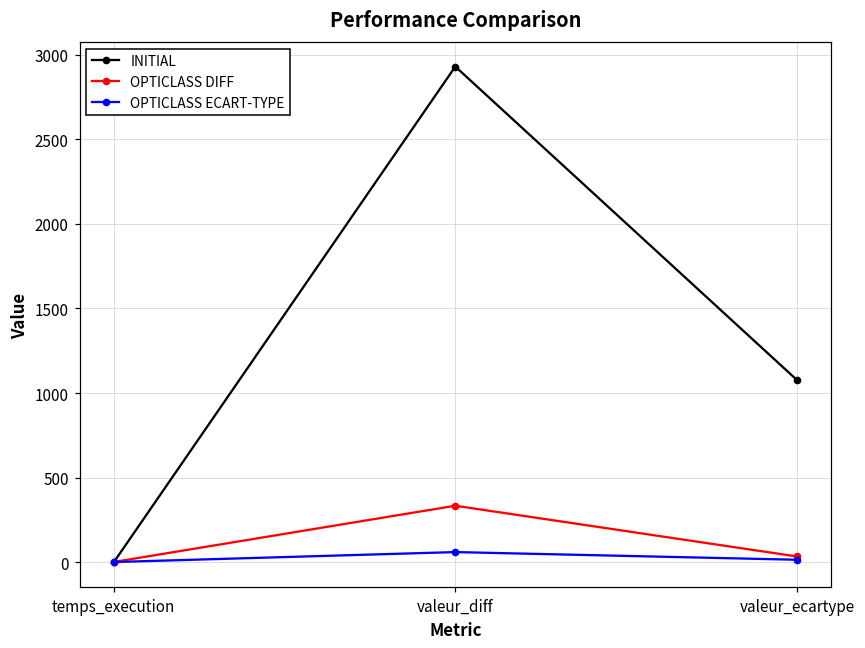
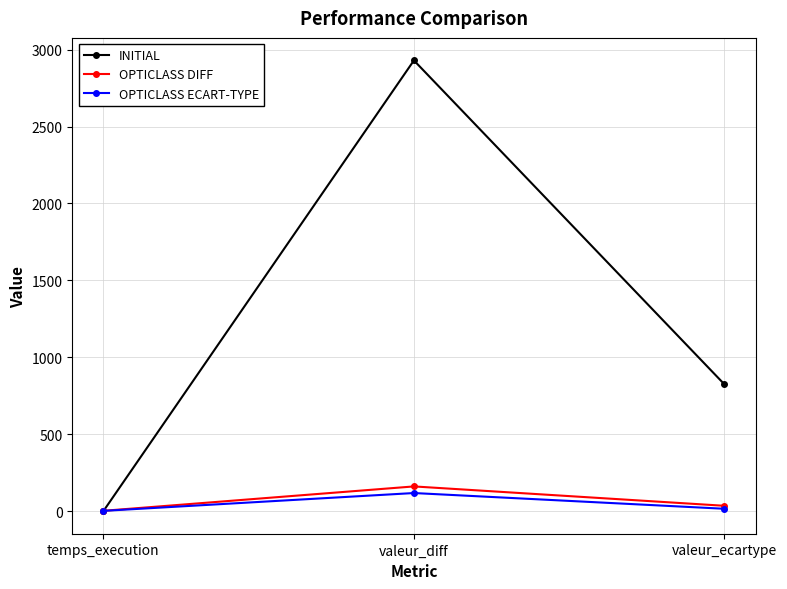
OPTICLASS DIFF, valeur_diff: 330 -> 160
OPTICLASS ECART-TYPE, valeur_diff: 60 -> 120
INITIAL, valeur_ecartype: 1080 -> 820
